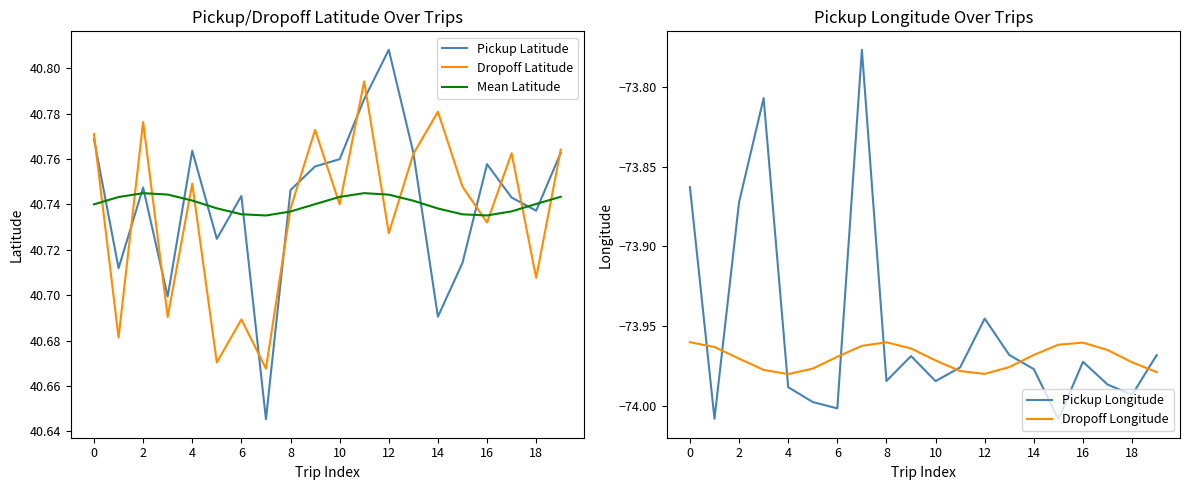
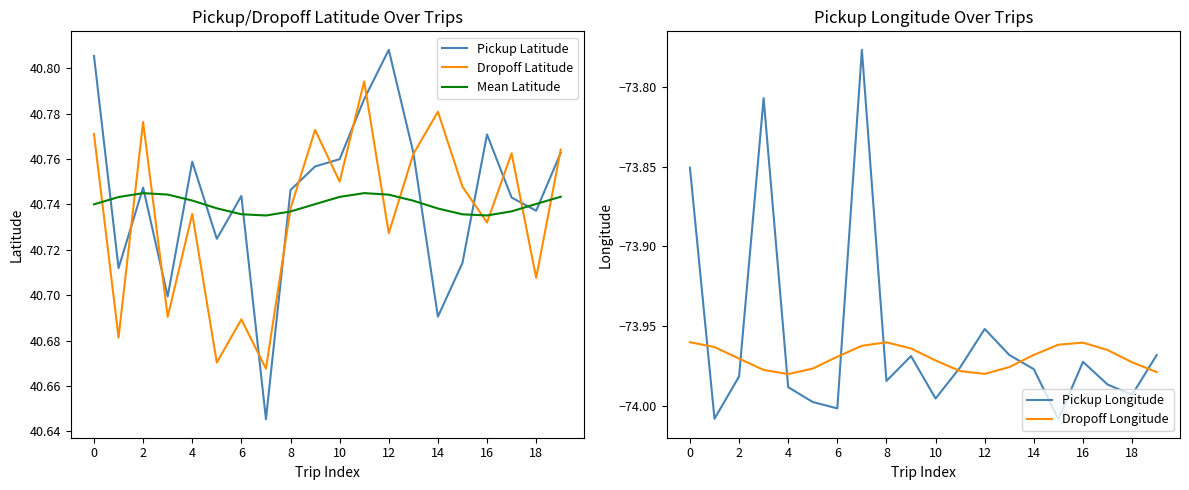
Pickup/Dropoff Latitude Over Trips, Pickup Latitude, 0: 40.769 -> 40.805
Pickup/Dropoff Latitude Over Trips, Pickup Latitude, 4: 40.764 -> 40.759
Pickup/Dropoff Latitude Over Trips, Dropoff Latitude, 4: 40.749 -> 40.736
Pickup/Dropoff Latitude Over Trips, Dropoff Latitude, 10: 40.74 -> 40.75
Pickup/Dropoff Latitude Over Trips, Pickup Latitude, 16: 40.758 -> 40.771
Pickup Longitude Over Trips, Pickup Longitude, 0: -73.863 -> -73.851
Pickup Longitude Over Trips, Pickup Longitude, 2: -73.872 -> -73.982
Pickup Longitude Over Trips, Pickup Longitude, 10: -73.984 -> -73.995
Pickup Longitude Over Trips, Pickup Longitude, 12: -73.945 -> -73.952
